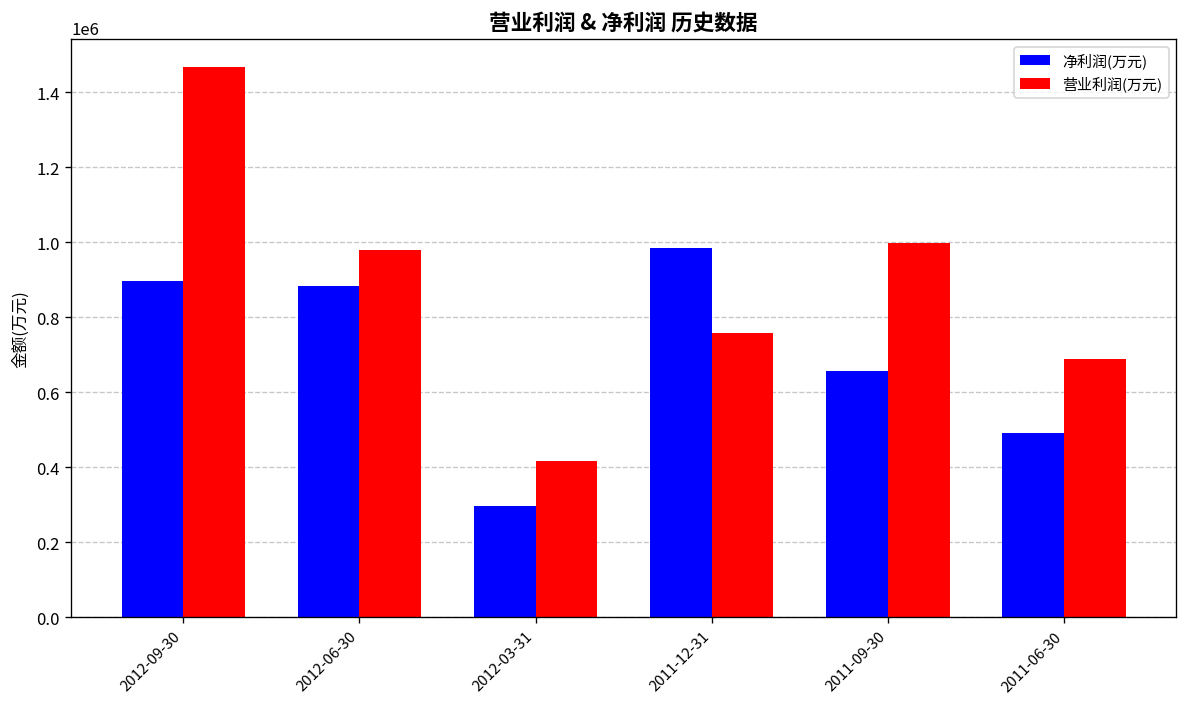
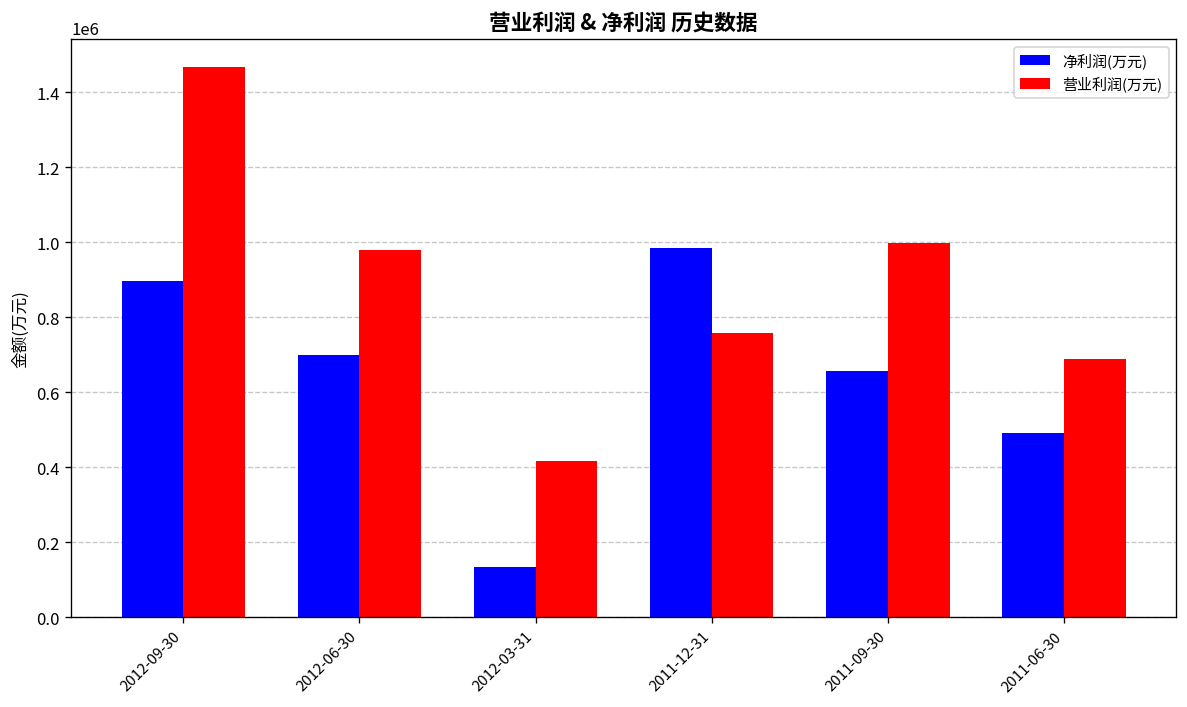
净利润(万元), 2012-06-30: 880000 -> 700000
净利润(万元), 2012-03-31: 300000 -> 130000
